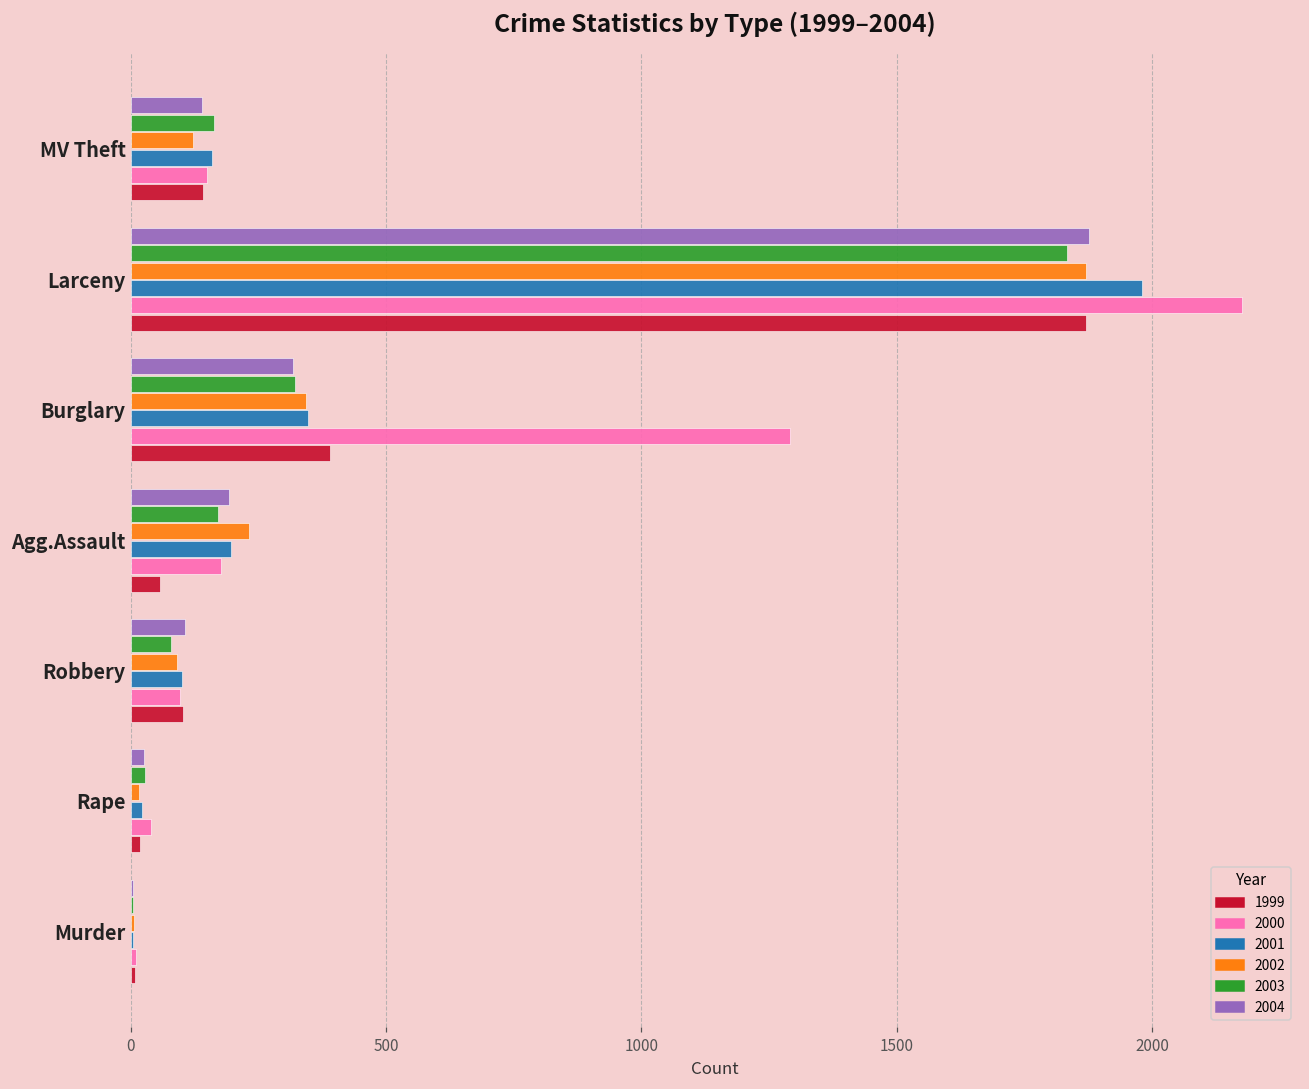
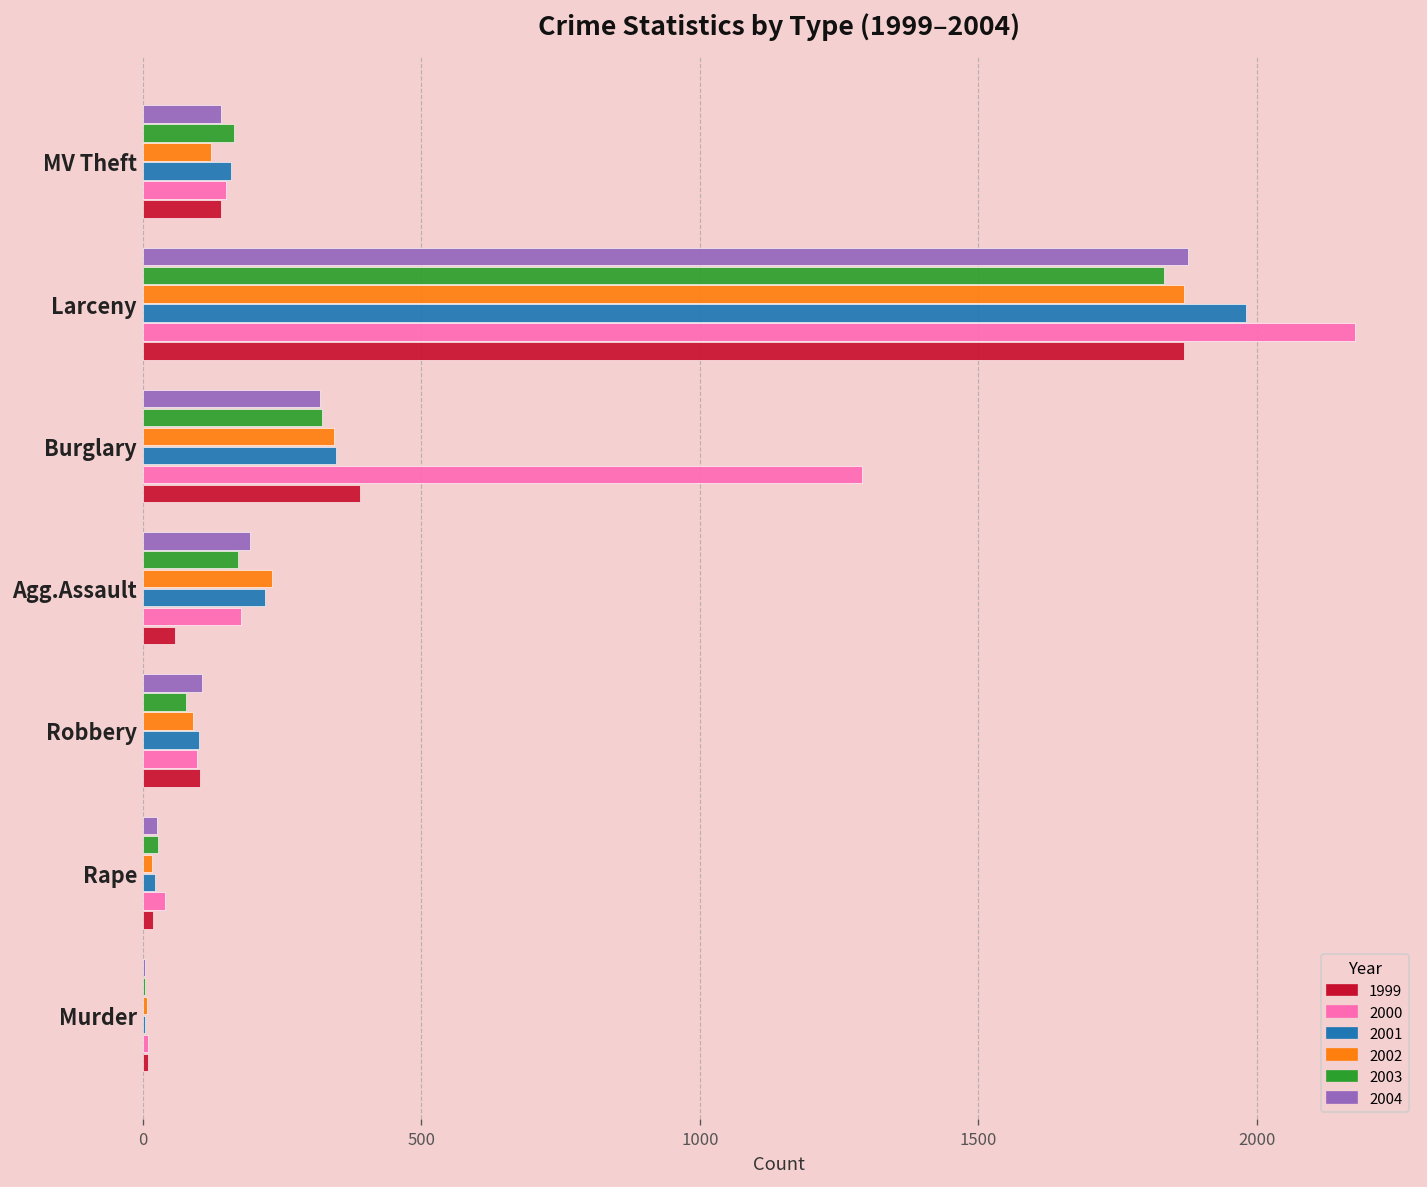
2001, Agg.Assault: 200 -> 220
